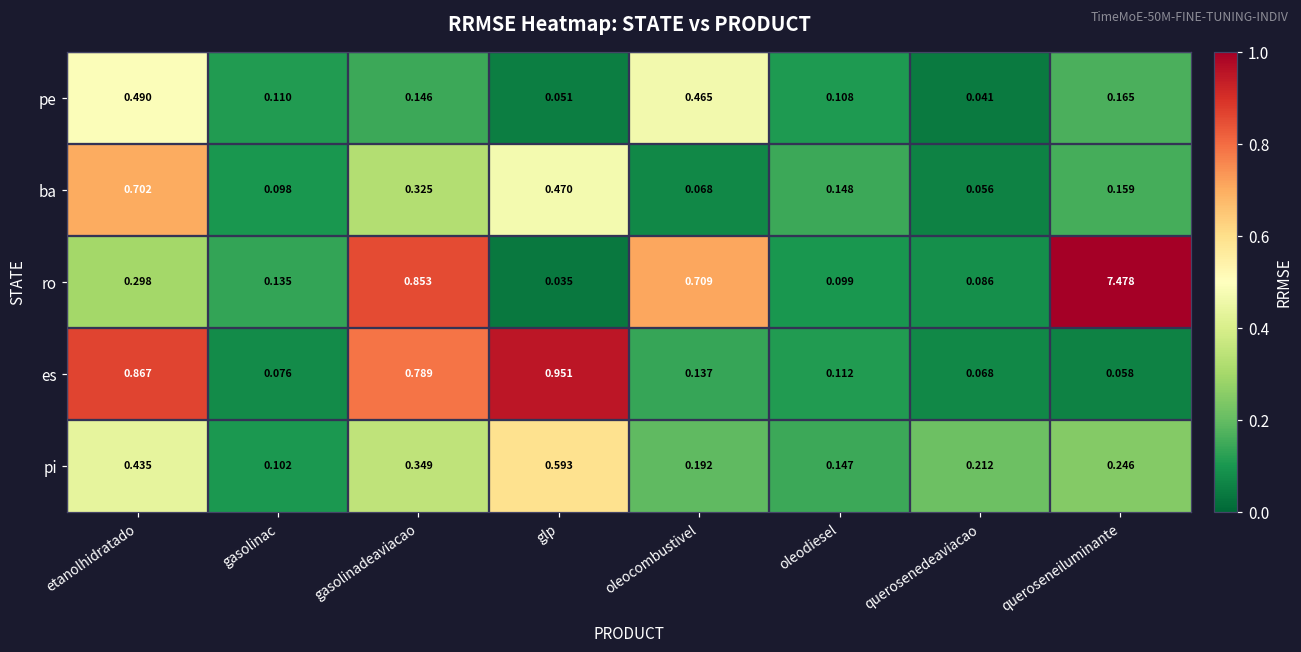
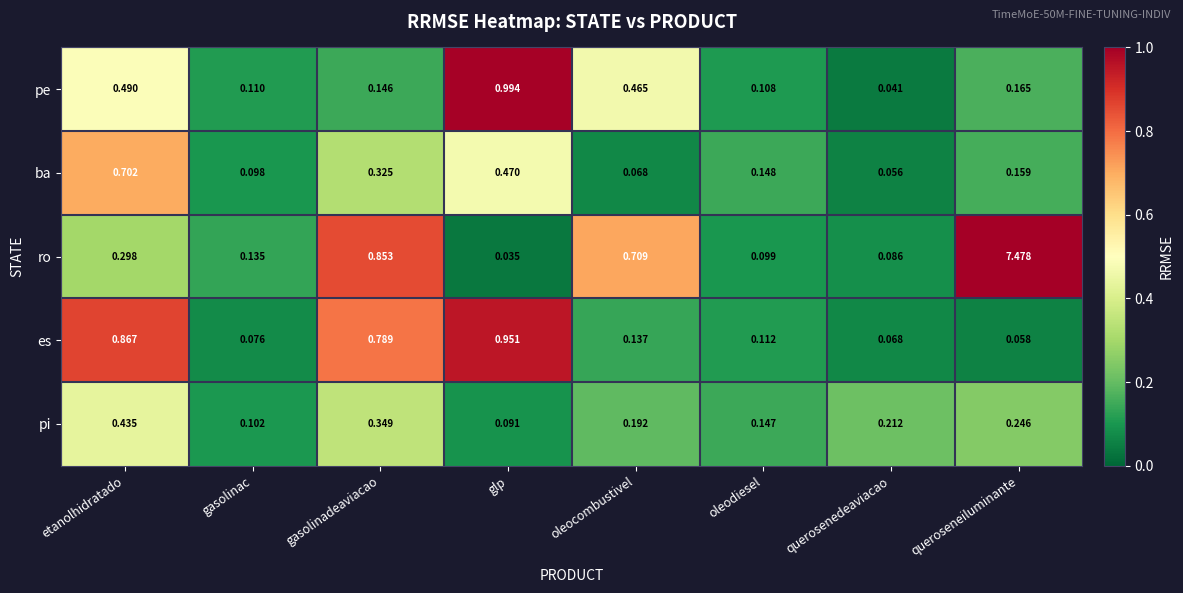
pe, glp: 0.051 -> 0.994
pi, glp: 0.593 -> 0.091
